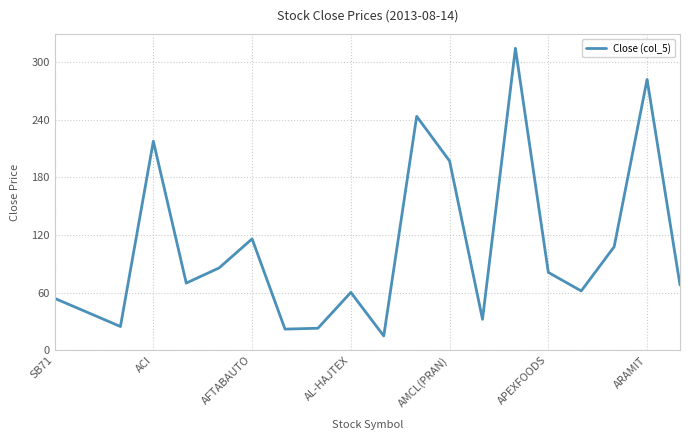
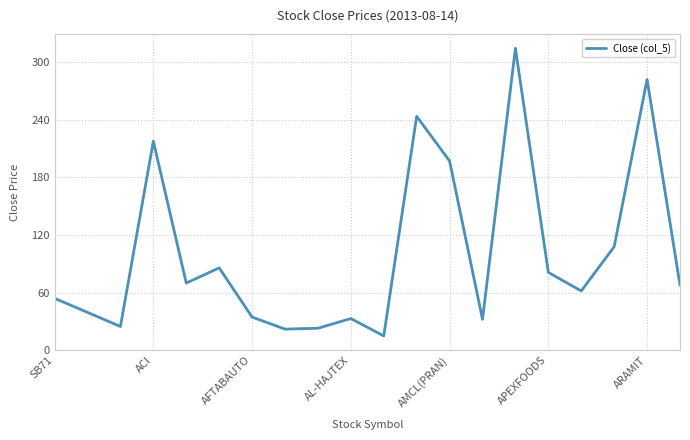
AFTABAUTO: 120 -> 30
AL-HAJTEX: 60 -> 30
